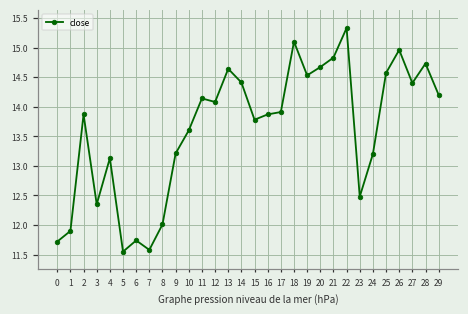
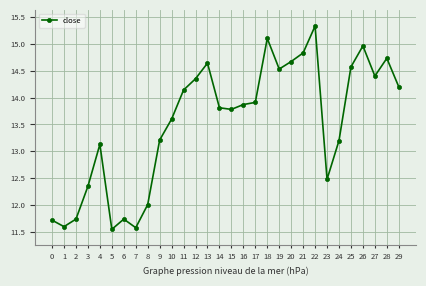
1: 11.9 -> 11.6
2: 13.9 -> 11.7
12: 14.1 -> 14.4
14: 14.4 -> 13.8
